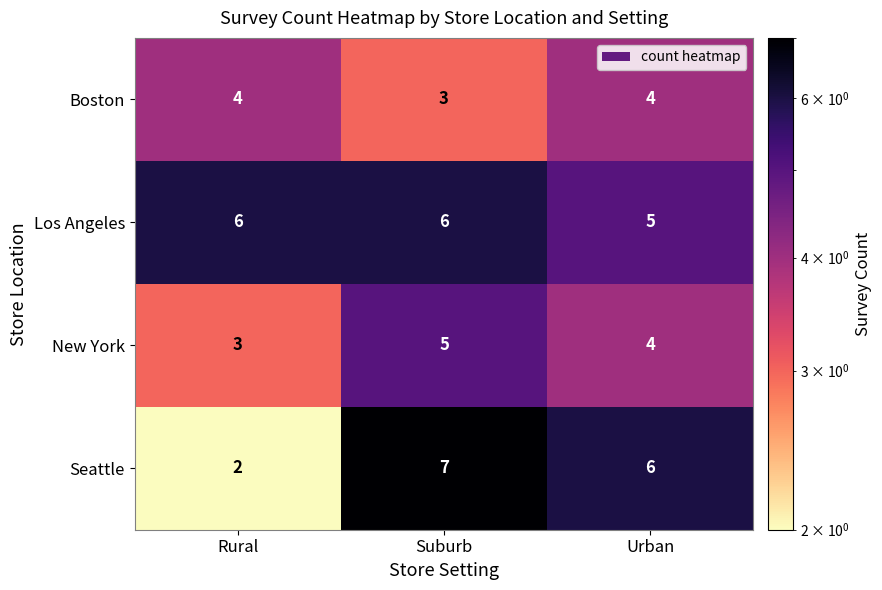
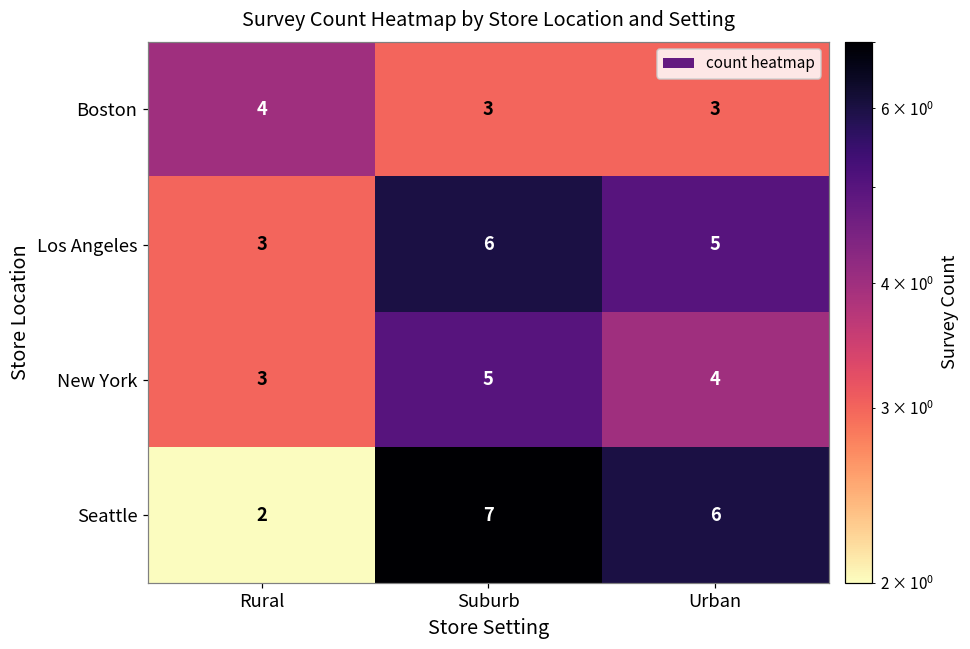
Boston, Urban: 4 -> 3
Los Angeles, Rural: 6 -> 3
